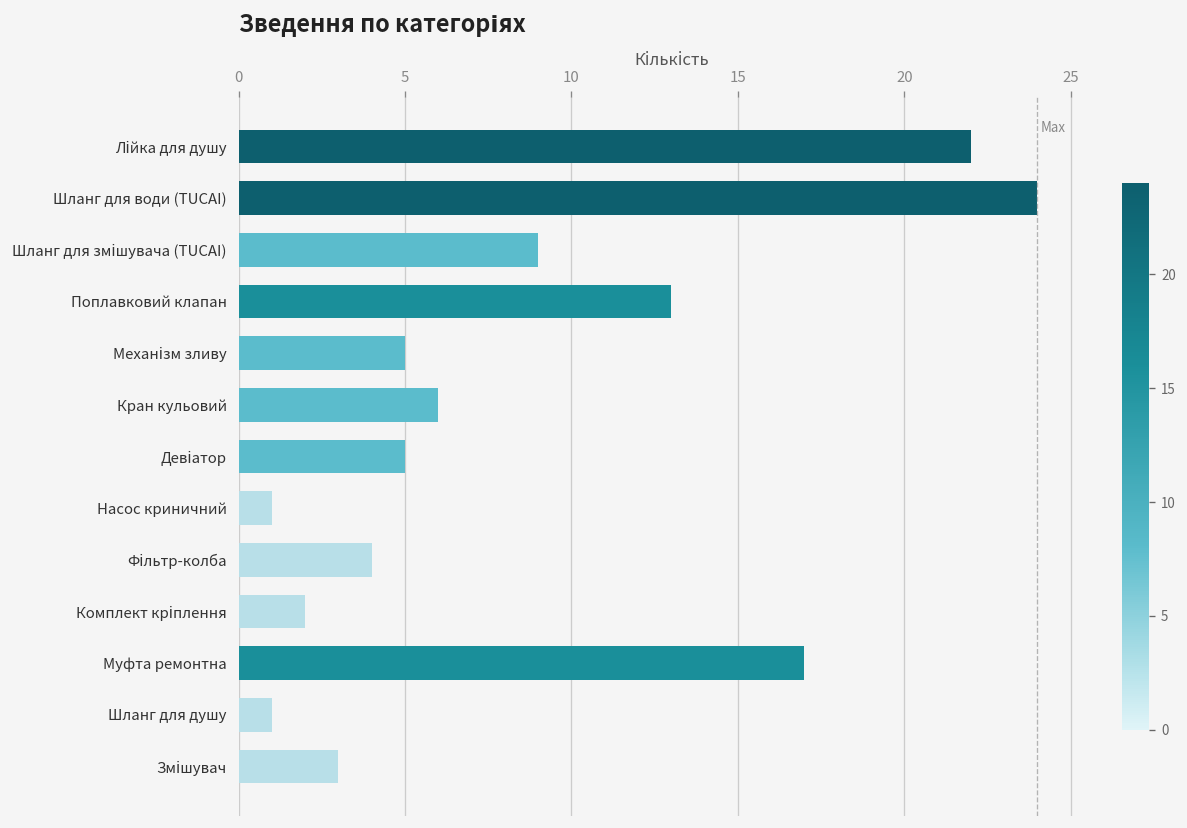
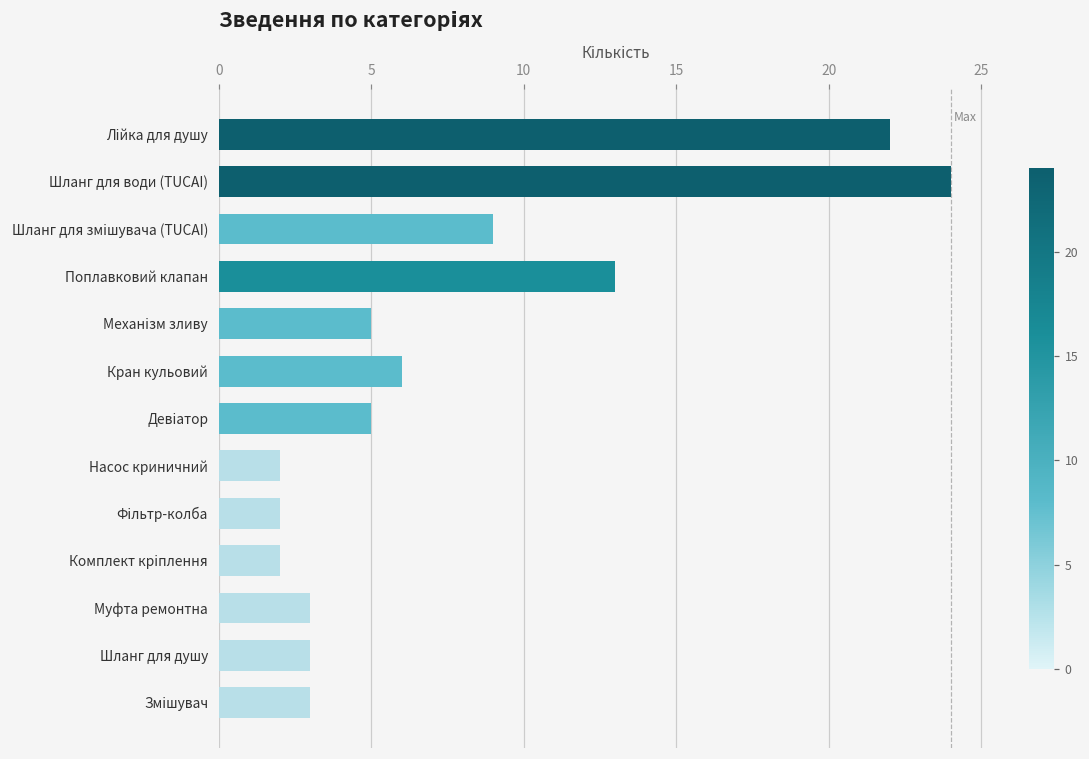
Насос криничний: 1 -> 2
Фільтр-колба: 4 -> 2
Муфта ремонтна: 17 -> 3
Шланг для душу: 1 -> 3
